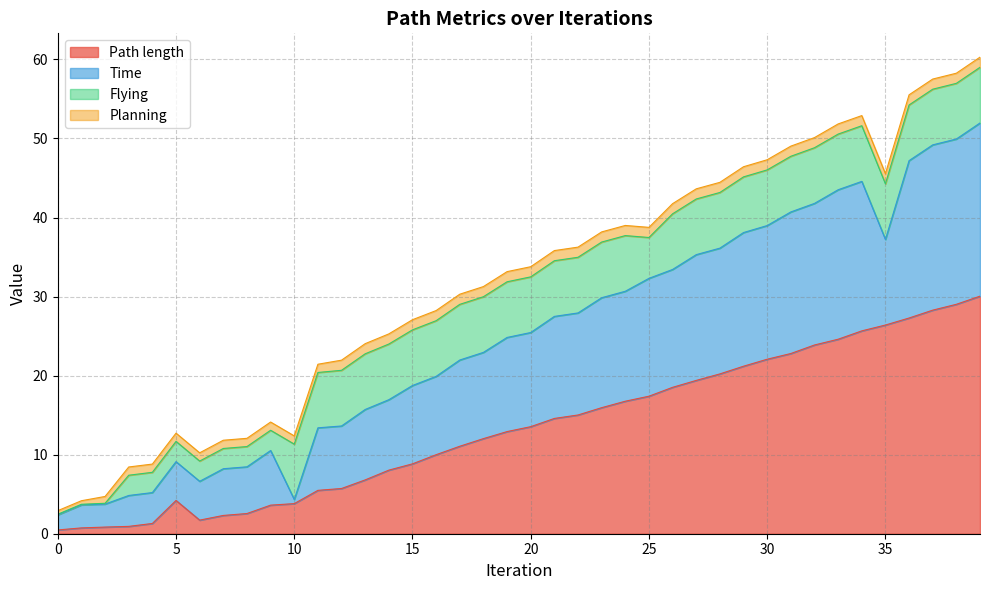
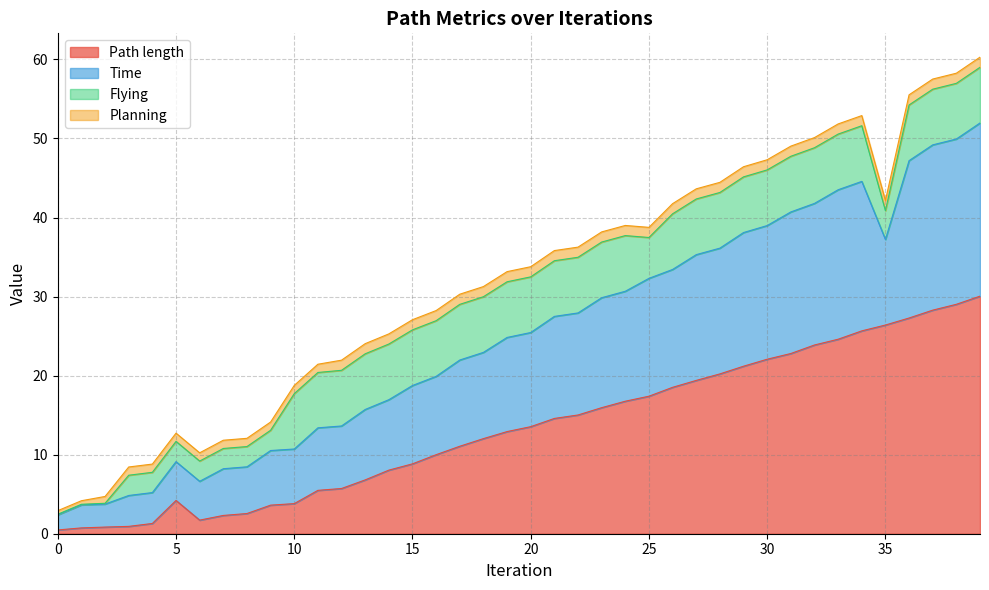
Time, 10: 1 -> 7
Flying, 35: 7 -> 4
